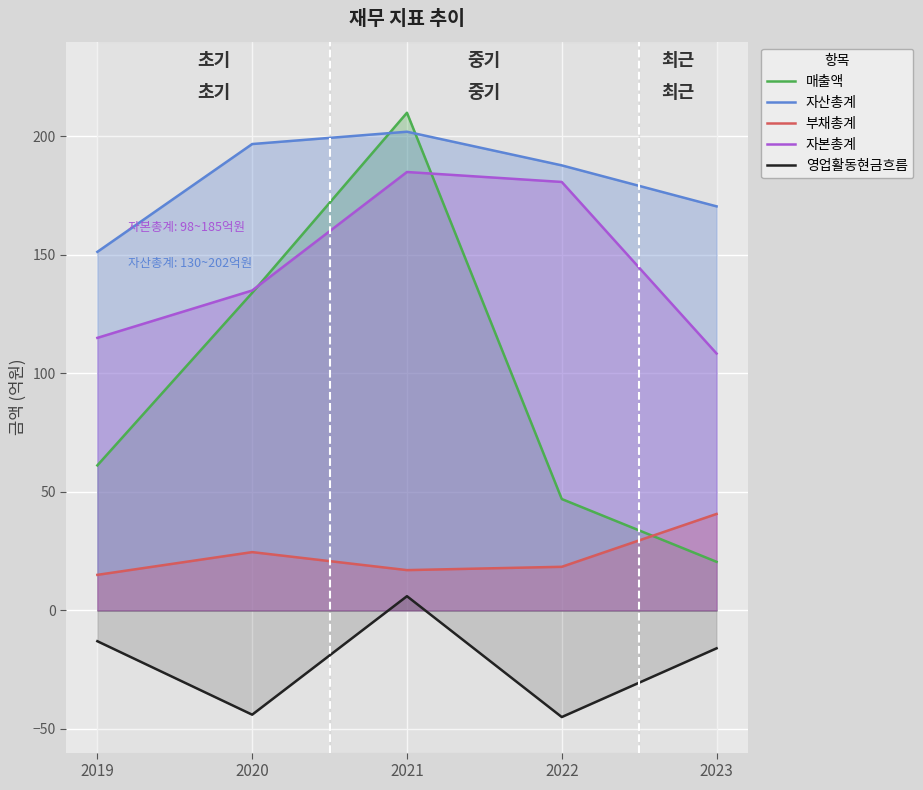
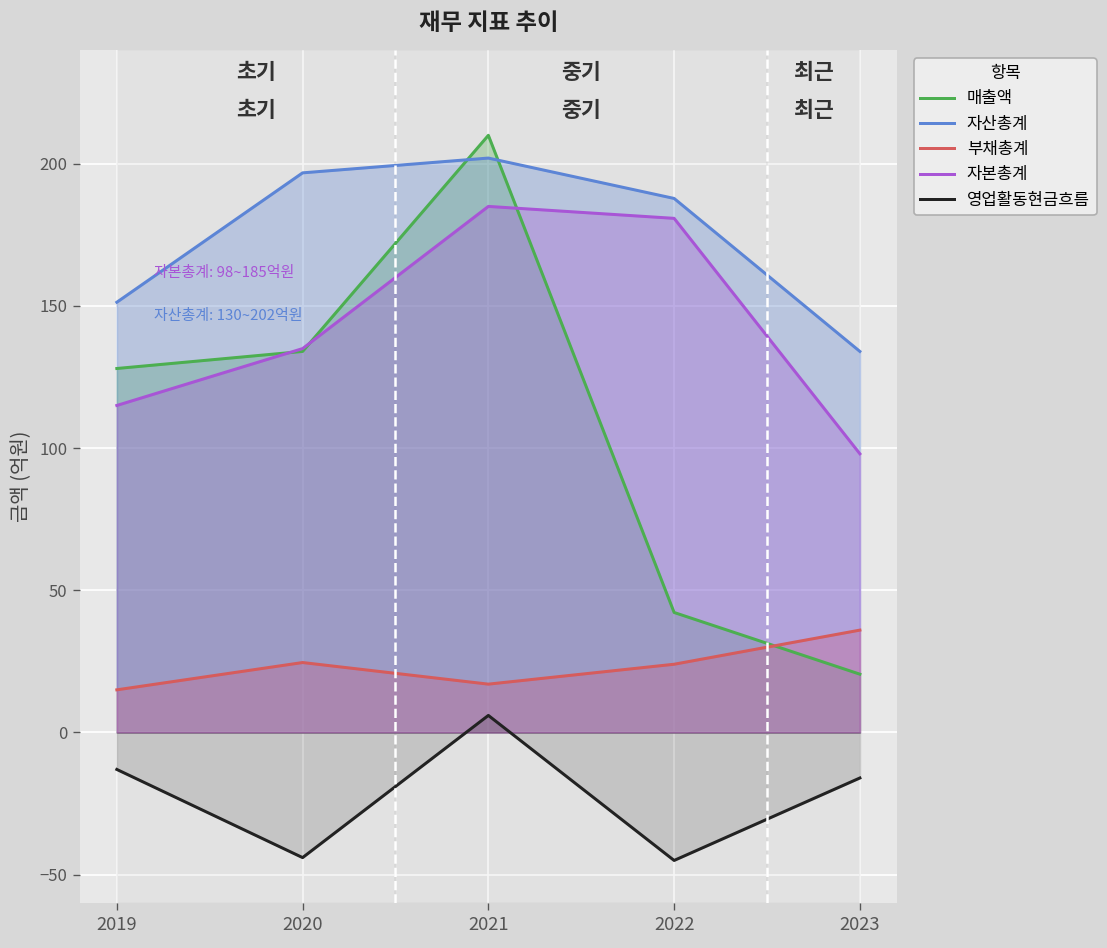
매출액, 2019: 61 -> 128
매출액, 2022: 47 -> 42
부채총계, 2022: 18 -> 24
자산총계, 2023: 171 -> 134
부채총계, 2023: 41 -> 36
자본총계, 2023: 108 -> 98
